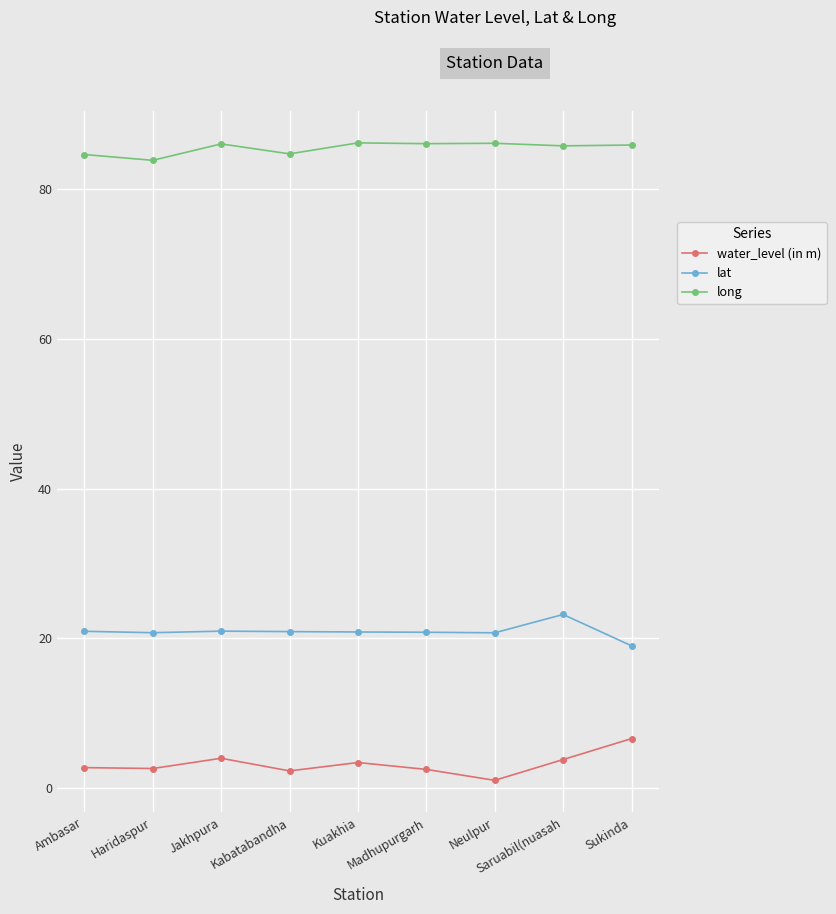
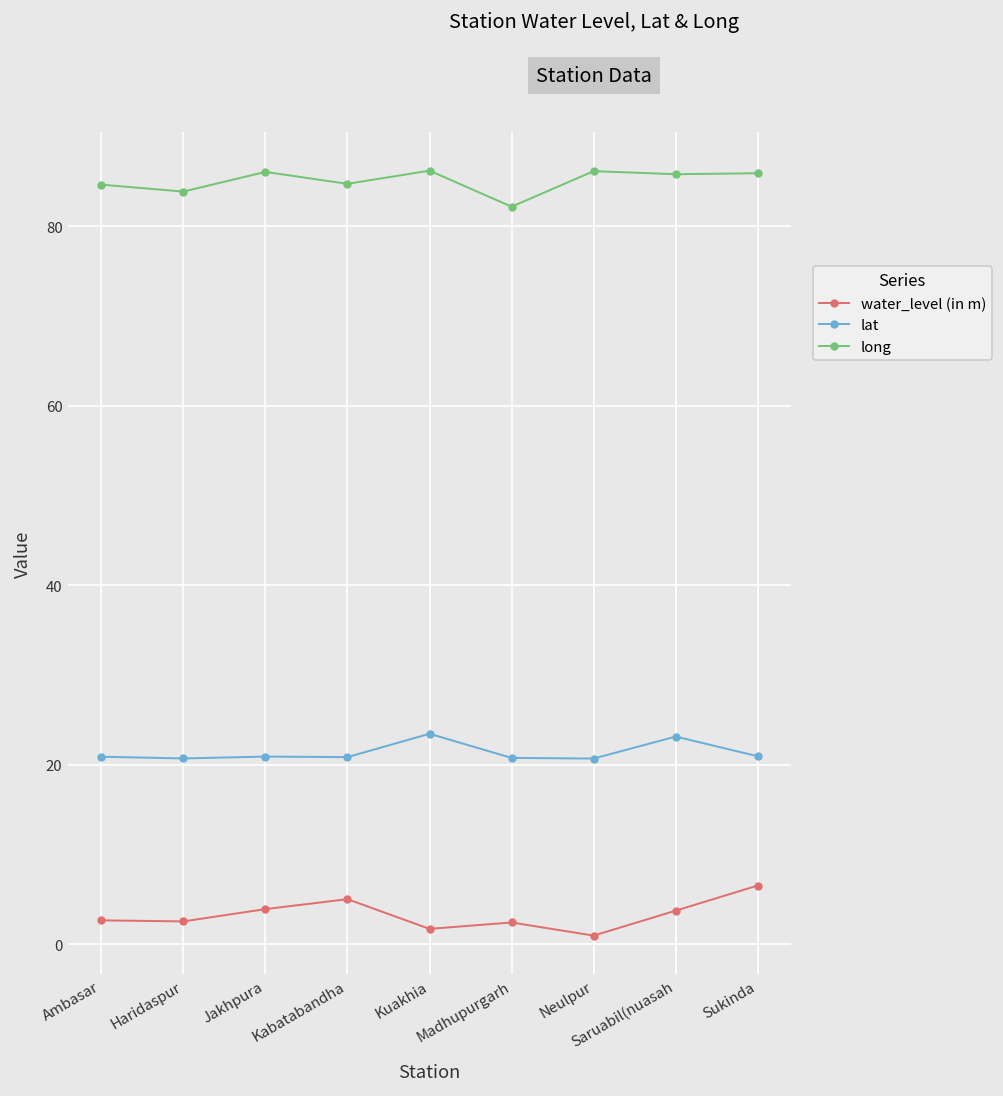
water_level (in m), Kabatabandha: 2 -> 5
water_level (in m), Kuakhia: 3 -> 2
lat, Kuakhia: 21 -> 23
long, Madhupurgarh: 86 -> 82
lat, Sukinda: 19 -> 21
